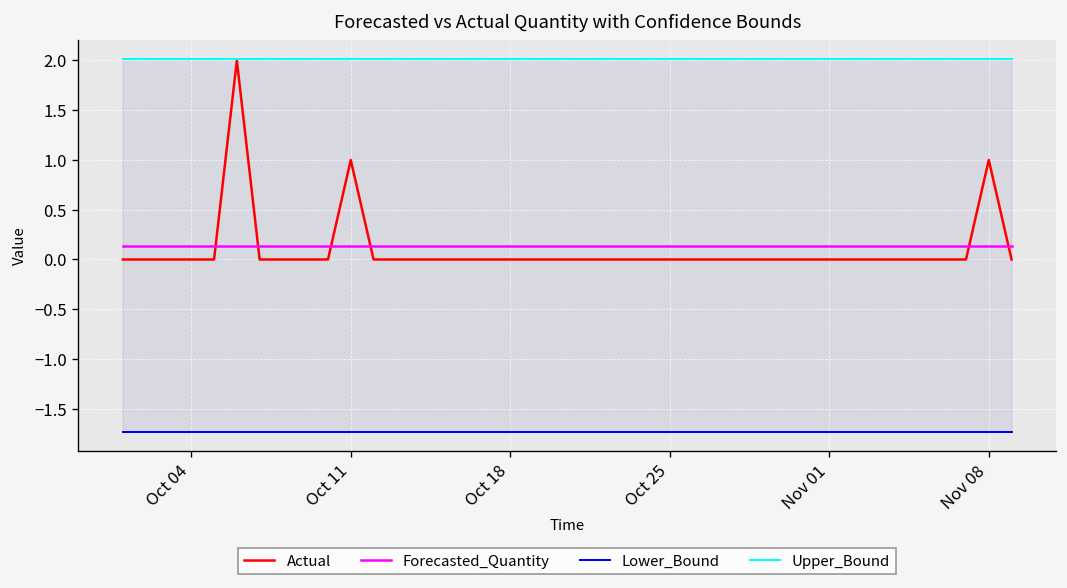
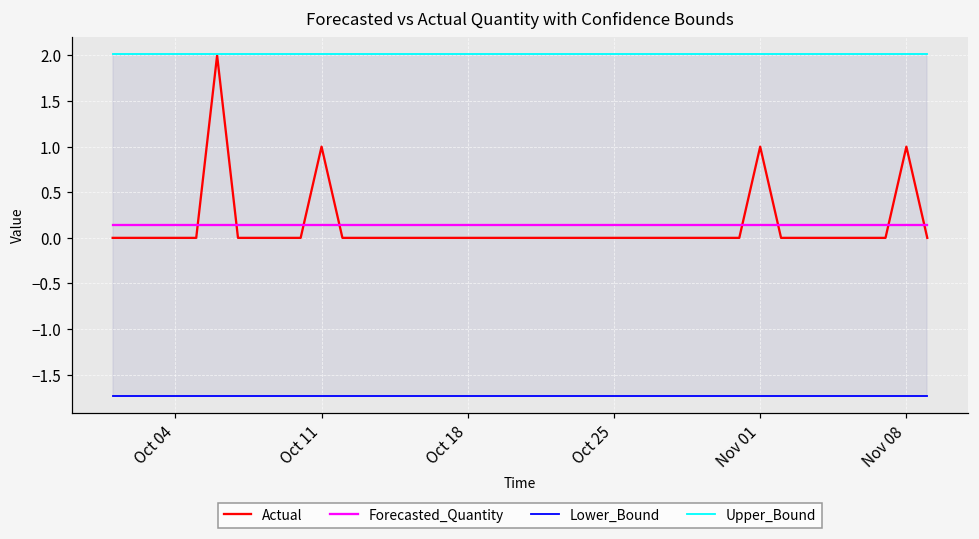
Actual, Nov 01: 0 -> 1
